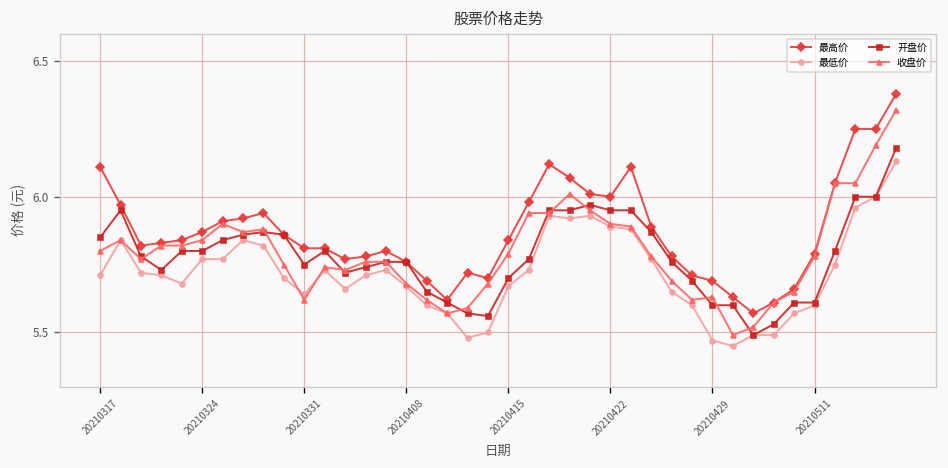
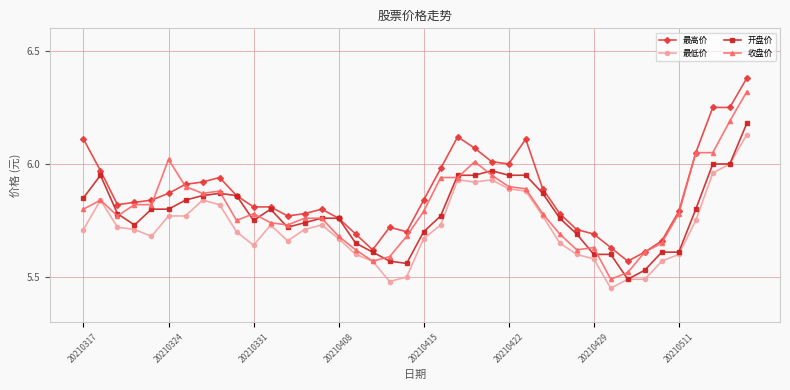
收盘价, 20210324: 5.84 -> 6.02
收盘价, 20210331: 5.62 -> 5.78
最低价, 20210429: 5.47 -> 5.58
